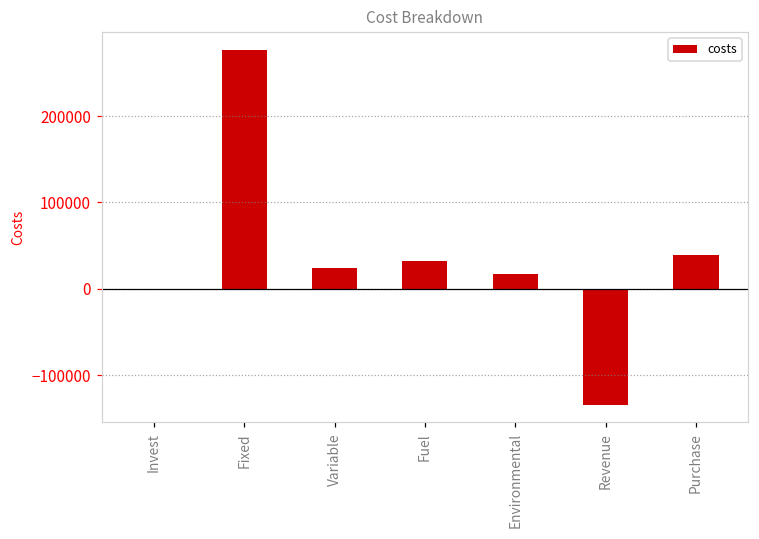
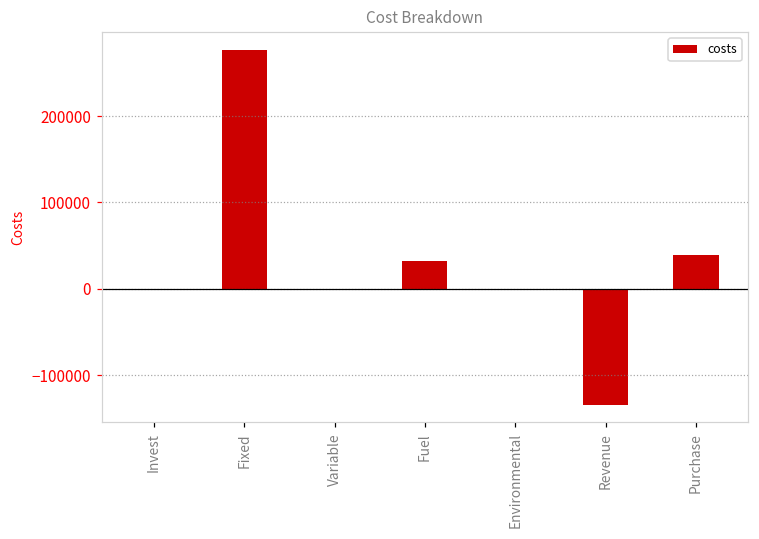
Variable: 20000 -> 0
Environmental: 20000 -> 0
